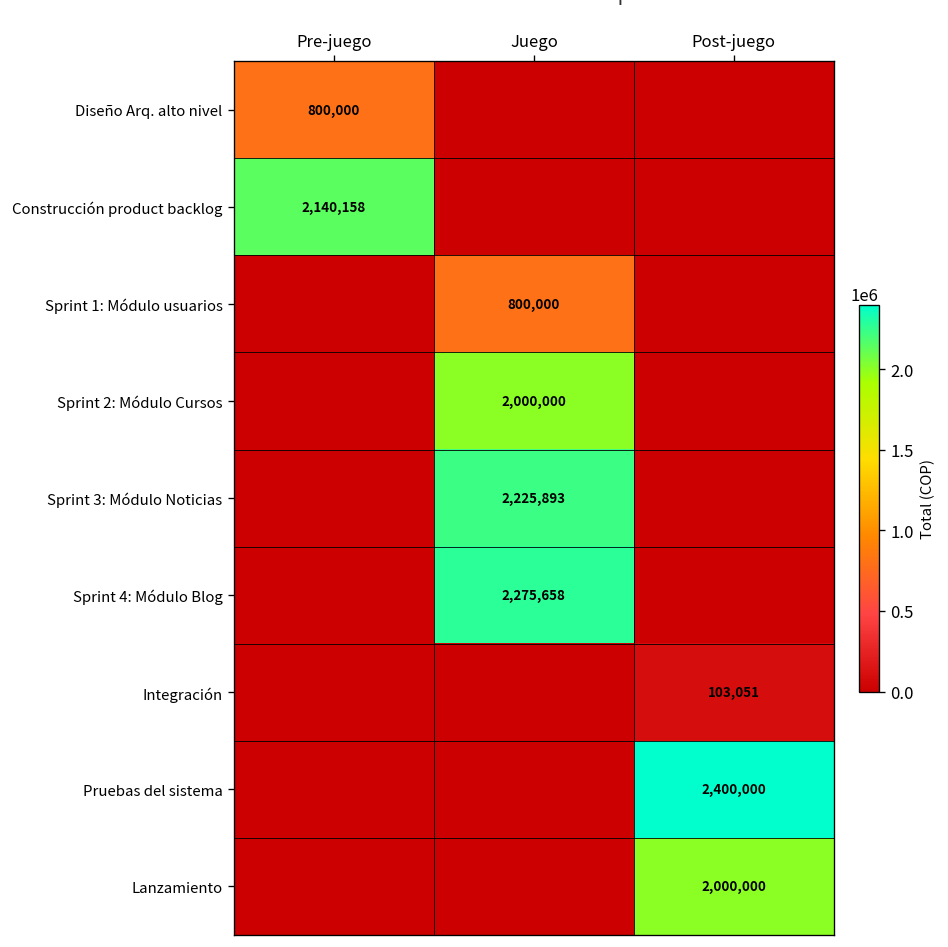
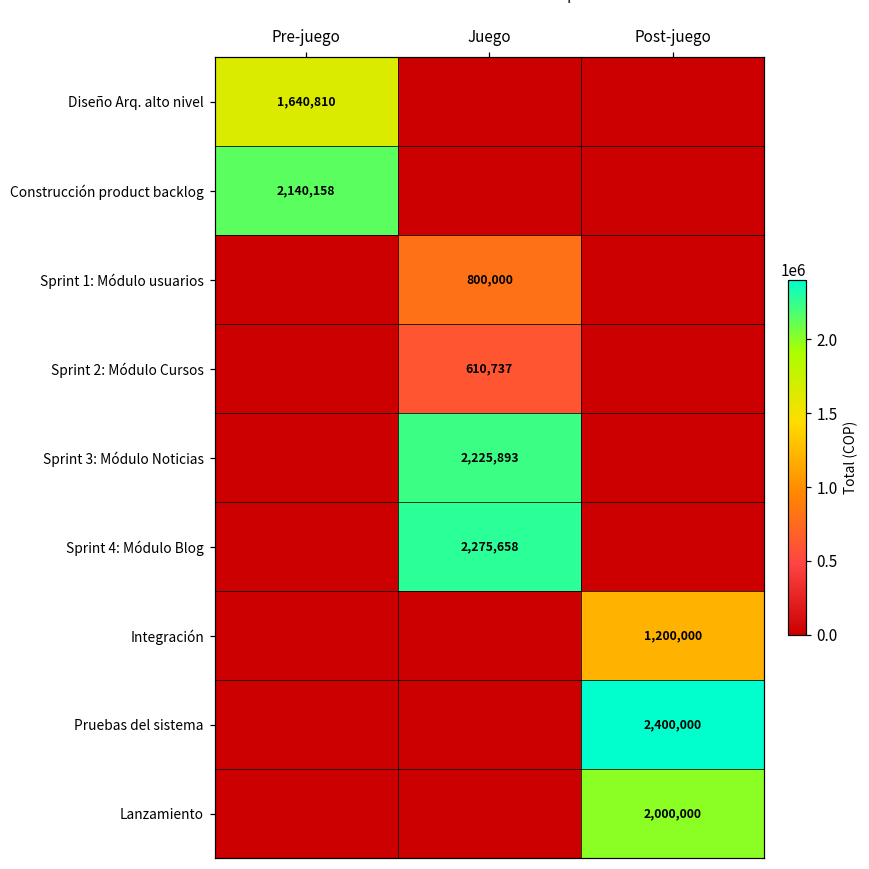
Diseño Arq. alto nivel, Pre-juego: 800,000 -> 1,640,810
Sprint 2: Módulo Cursos, Juego: 2,000,000 -> 610,737
Integración, Post-juego: 103,051 -> 1,200,000
